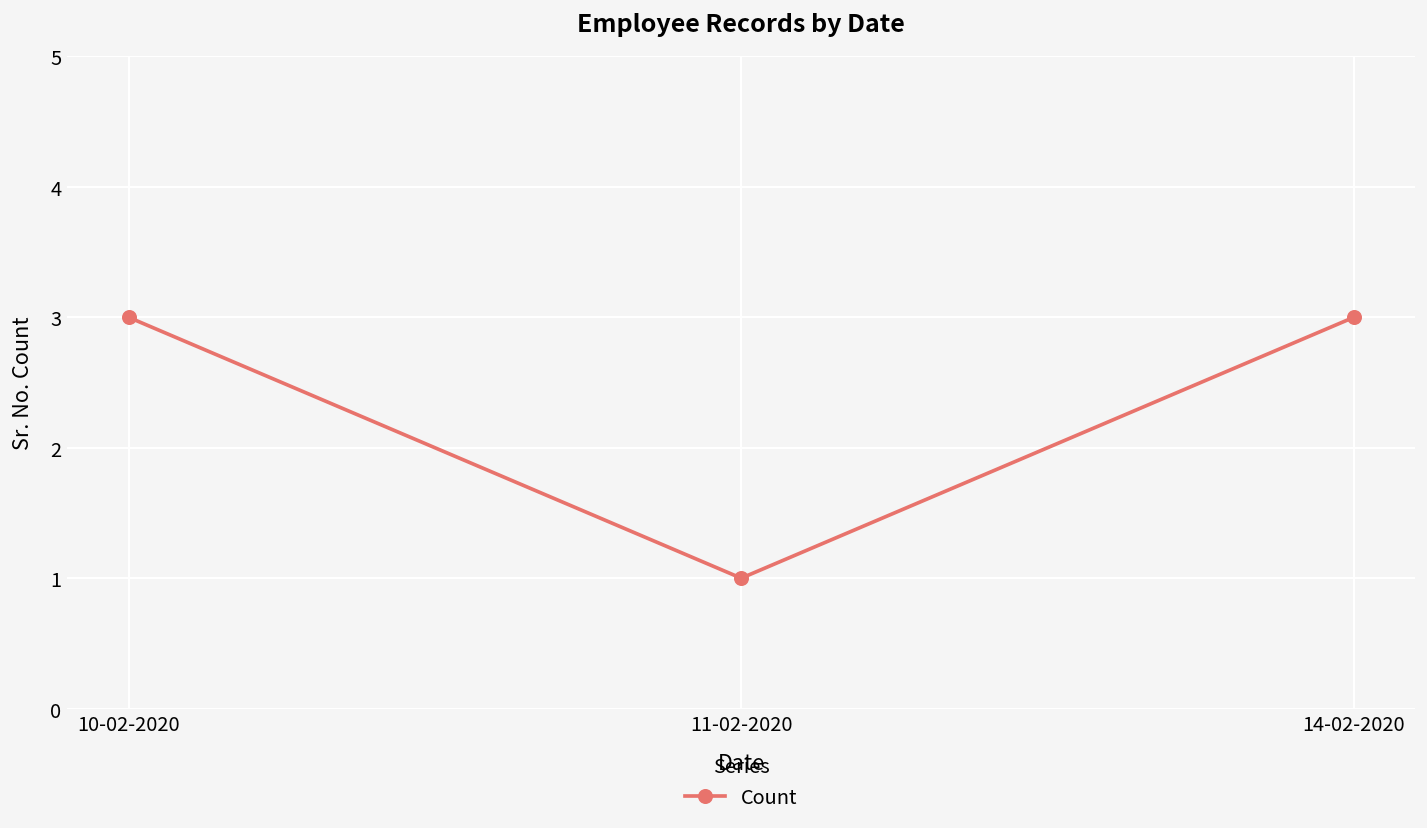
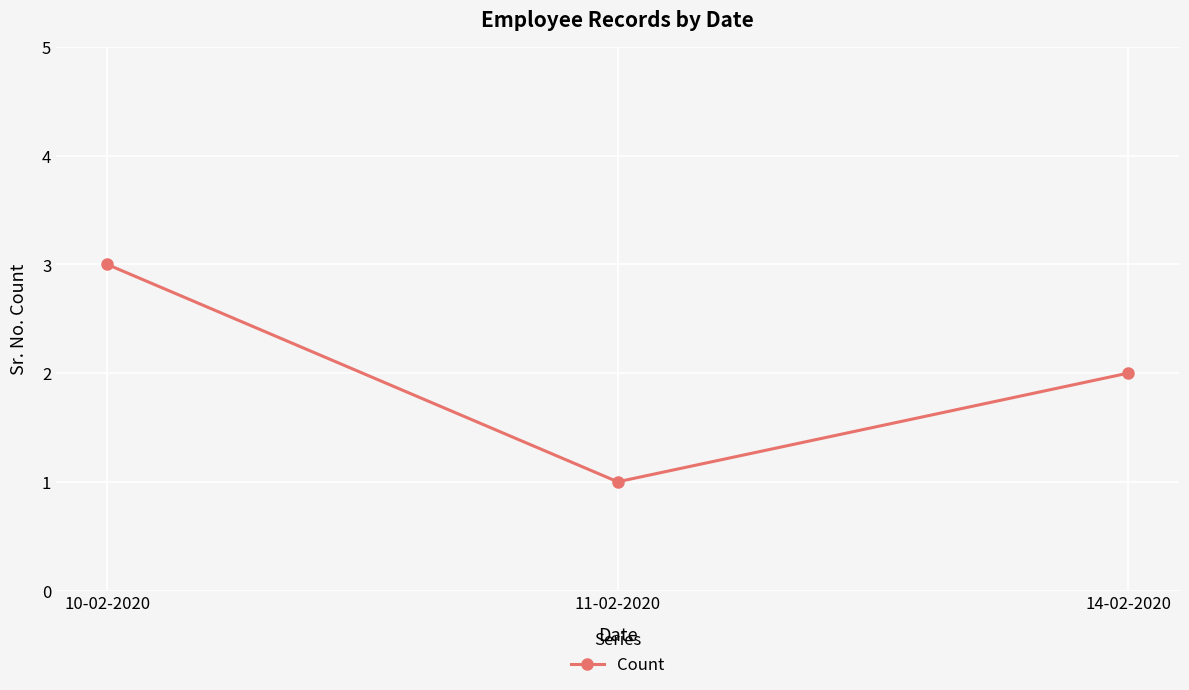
14-02-2020: 3 -> 2
